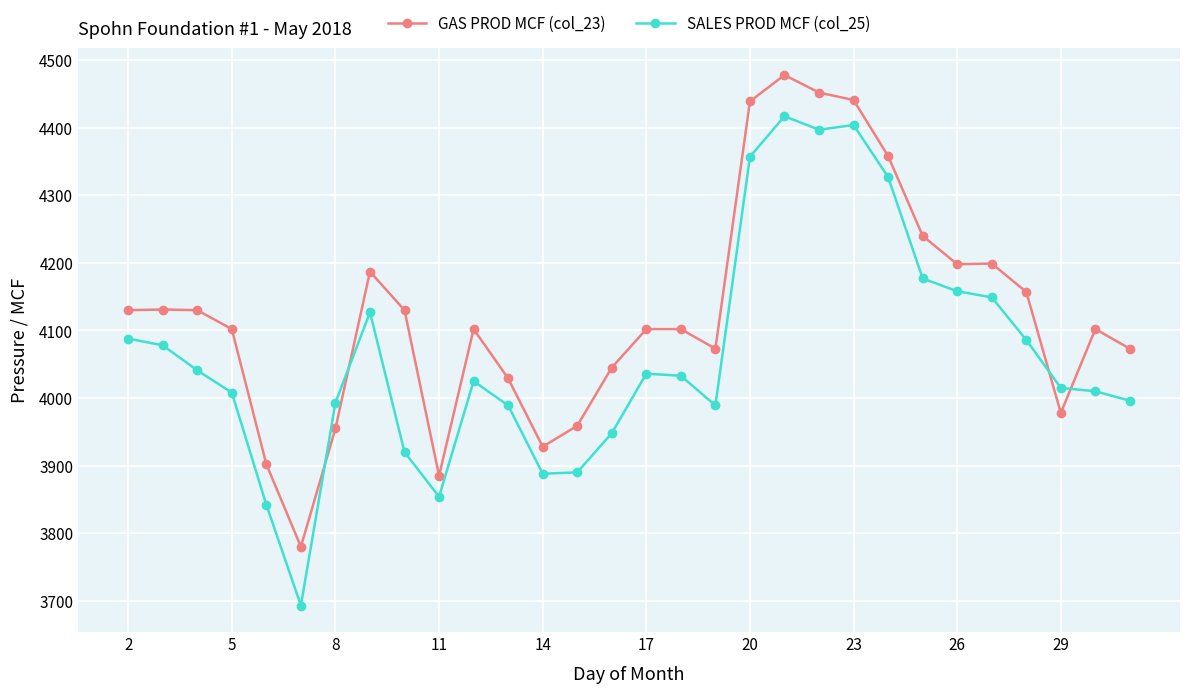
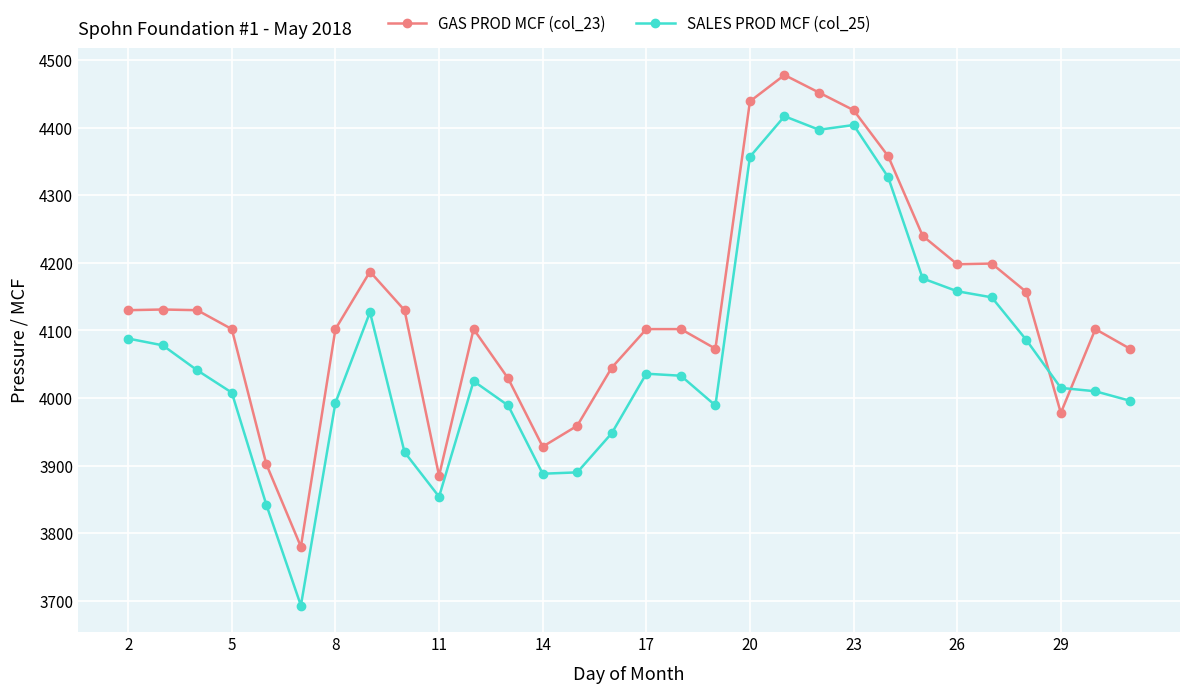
GAS PROD MCF (col_23), 8: 3960 -> 4100
GAS PROD MCF (col_23), 23: 4440 -> 4430
